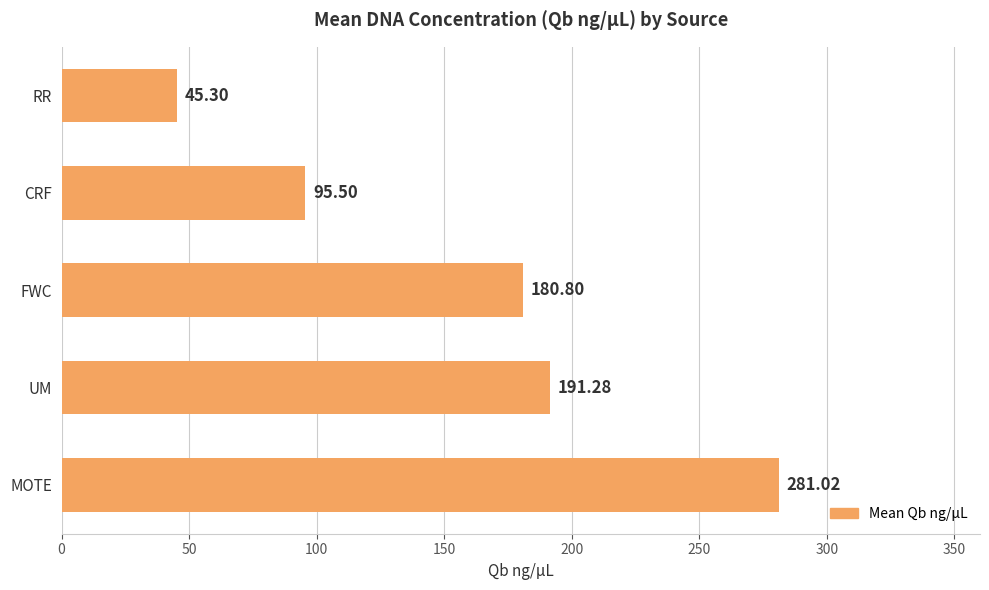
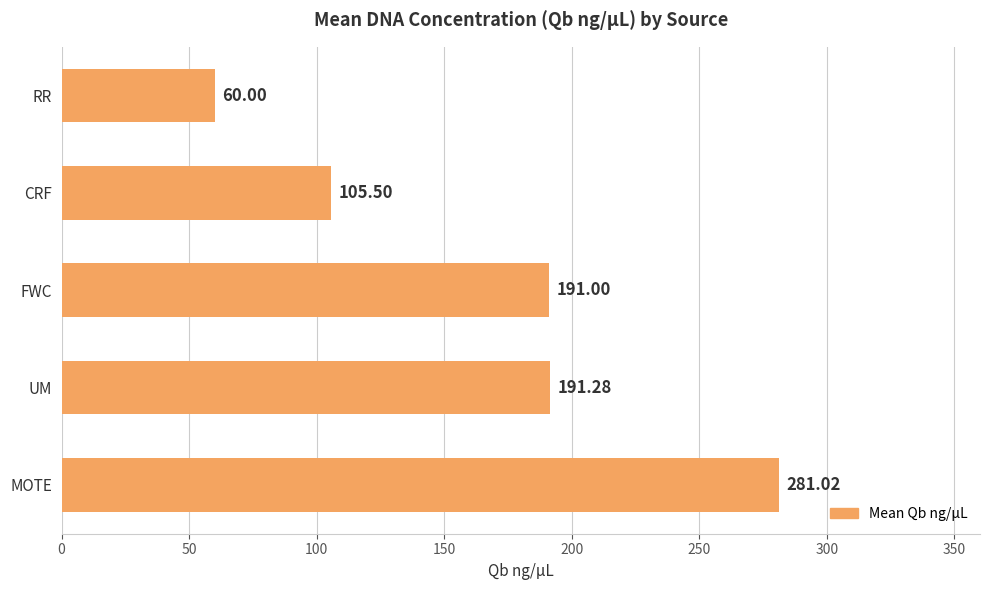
RR: 45.30 -> 60.00
CRF: 95.50 -> 105.50
FWC: 180.80 -> 191.00
